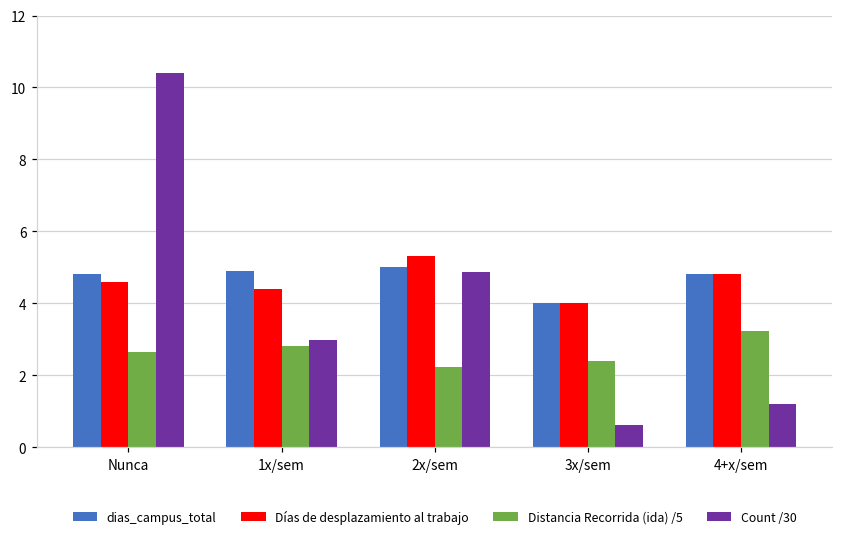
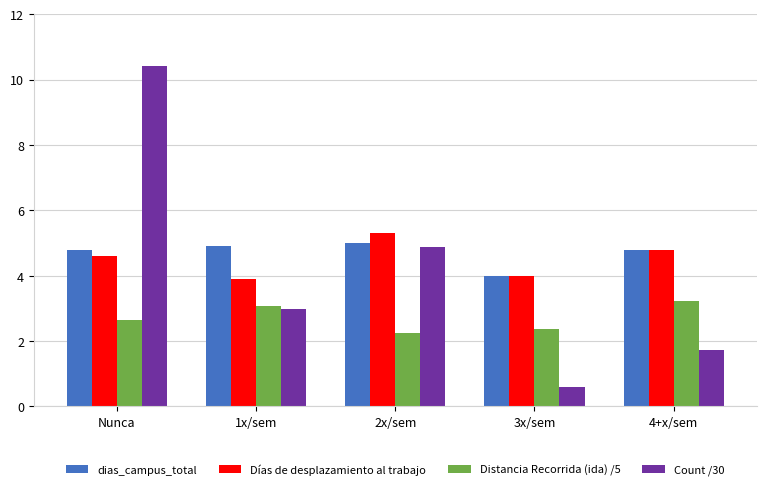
Días de desplazamiento al trabajo, 1x/sem: 4.4 -> 3.9
Distancia Recorrida (ida) /5, 1x/sem: 2.8 -> 3.1
Count /30, 4+x/sem: 1.2 -> 1.7
